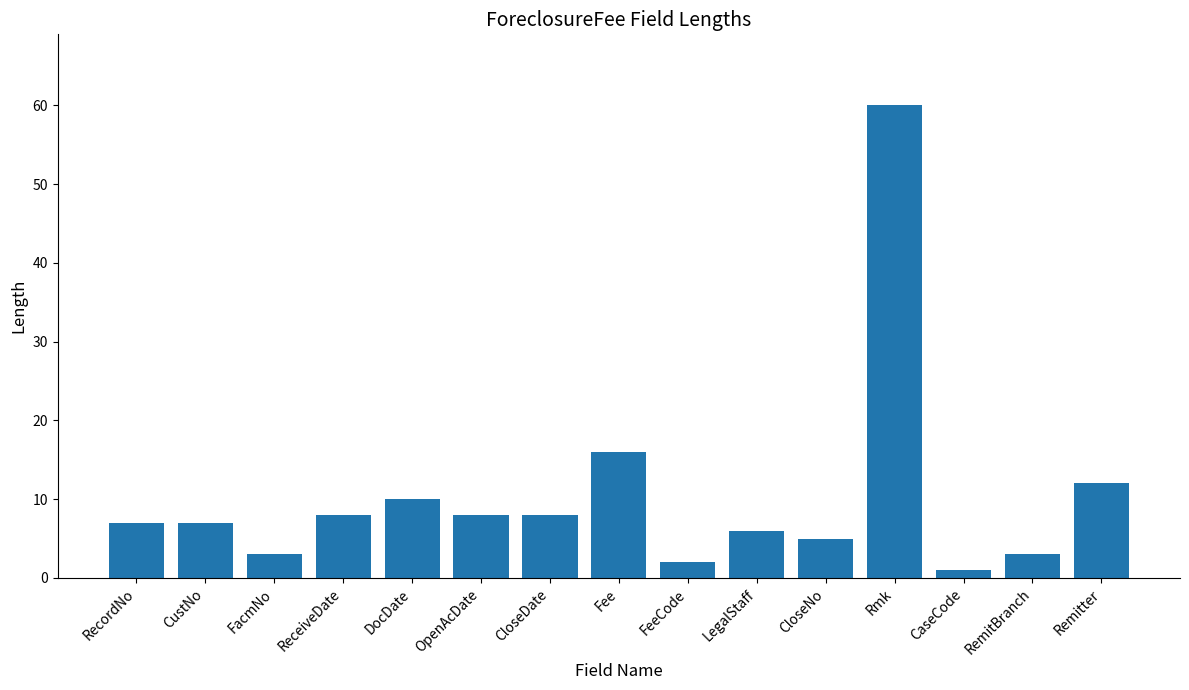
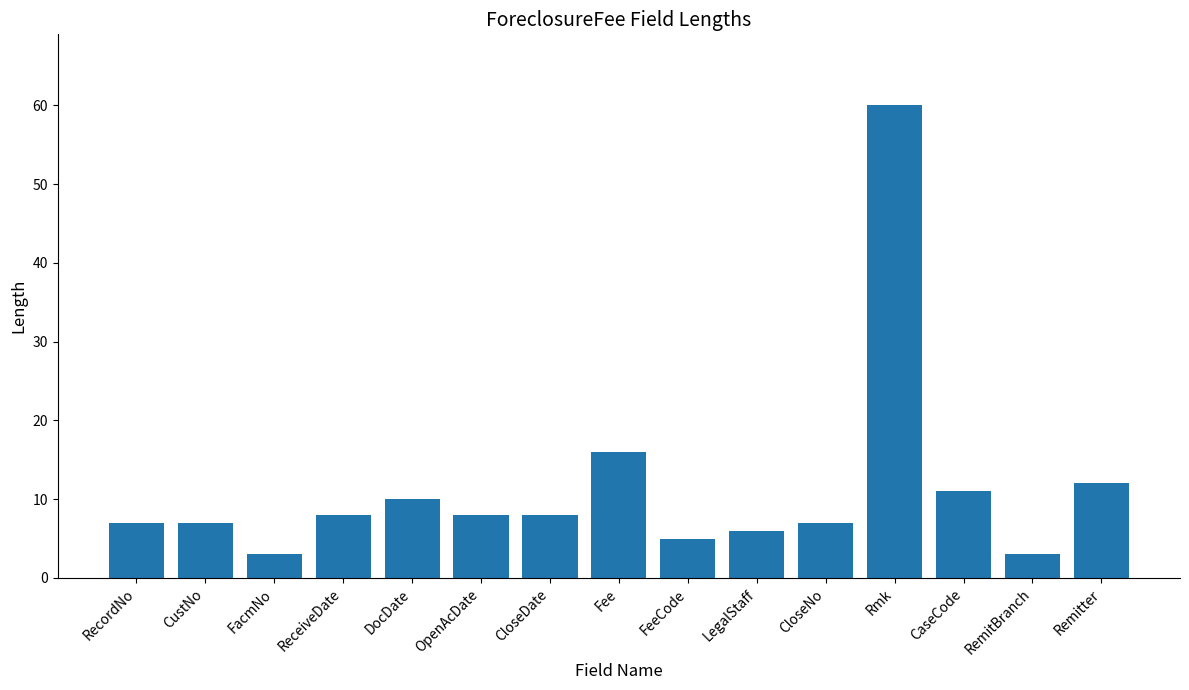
FeeCode: 2 -> 5
CloseNo: 5 -> 7
CaseCode: 1 -> 11
